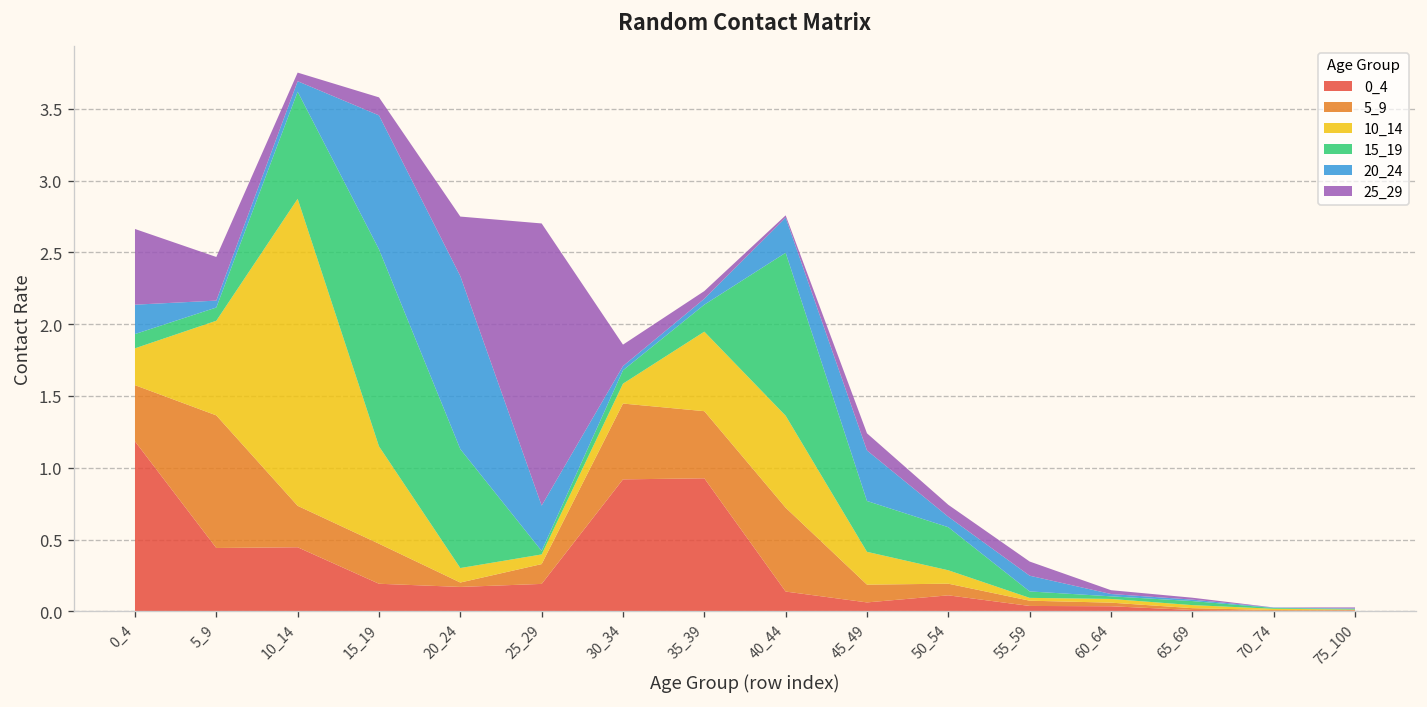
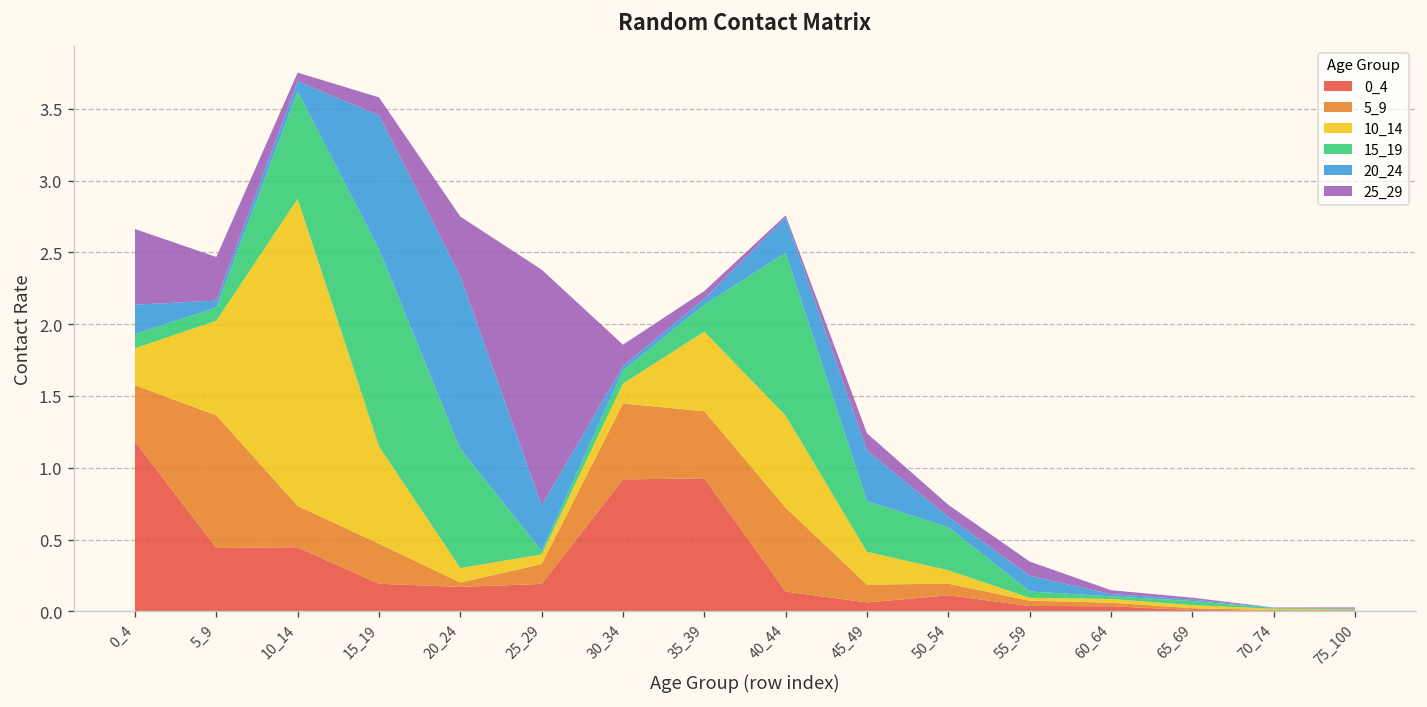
25_29, 25_29: 1.97 -> 1.64
